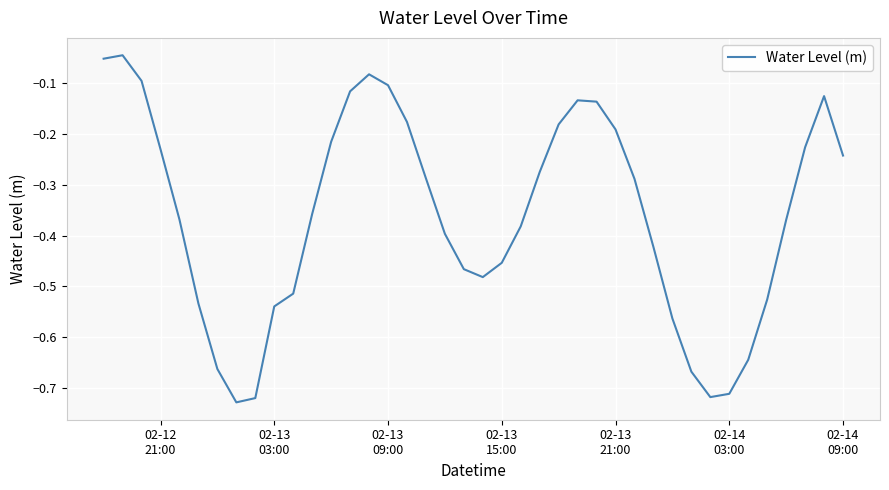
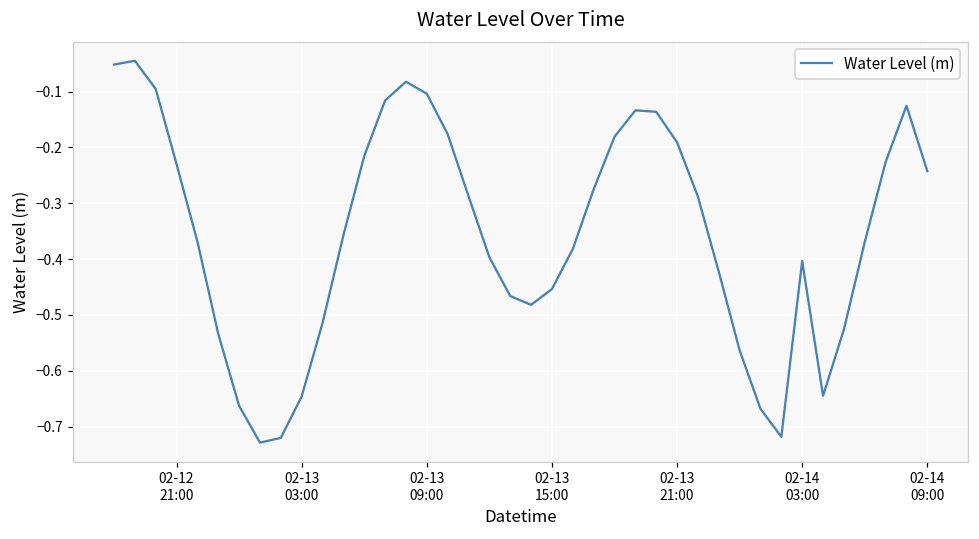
02-13 03:00: -0.54 -> -0.65
02-14 03:00: -0.71 -> -0.40
